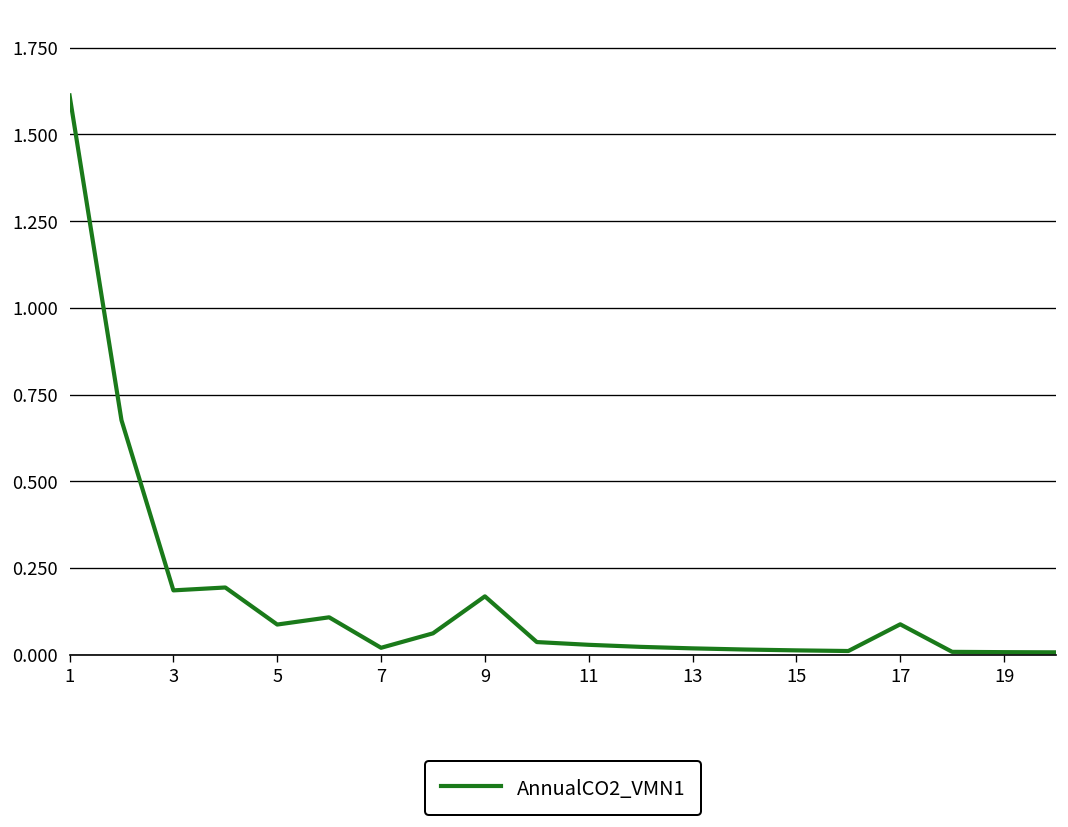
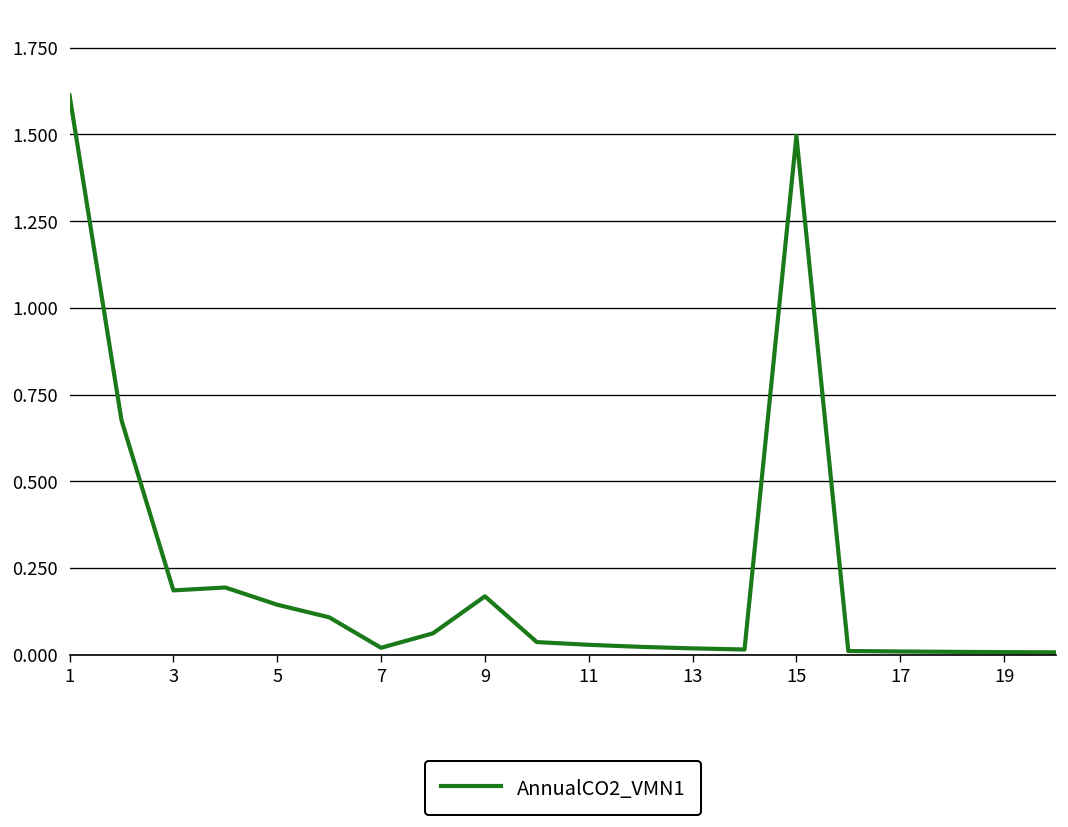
5: 0.09 -> 0.14
15: 0.01 -> 1.50
17: 0.09 -> 0.01
